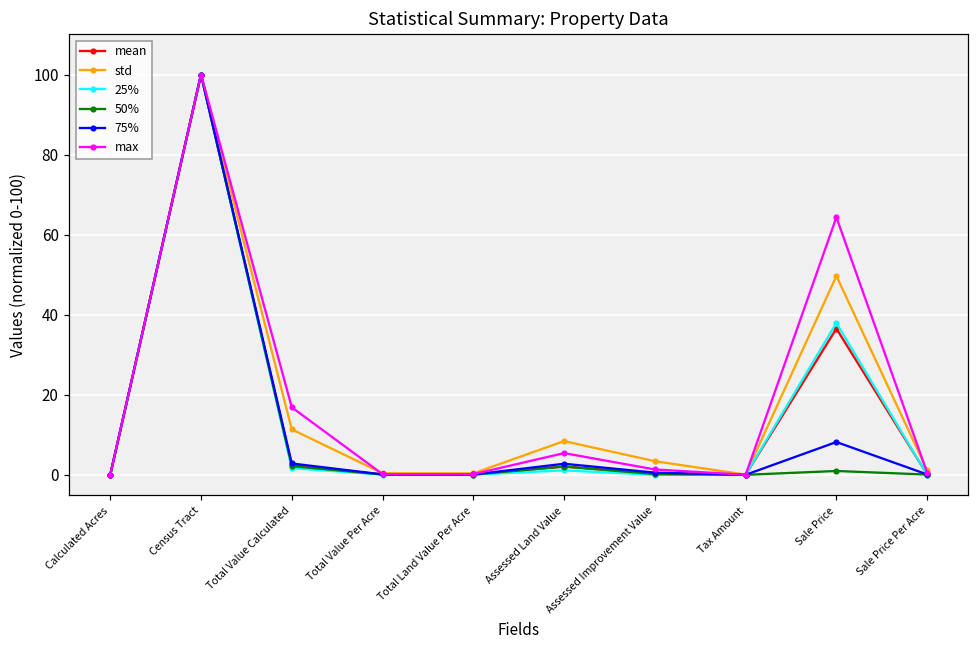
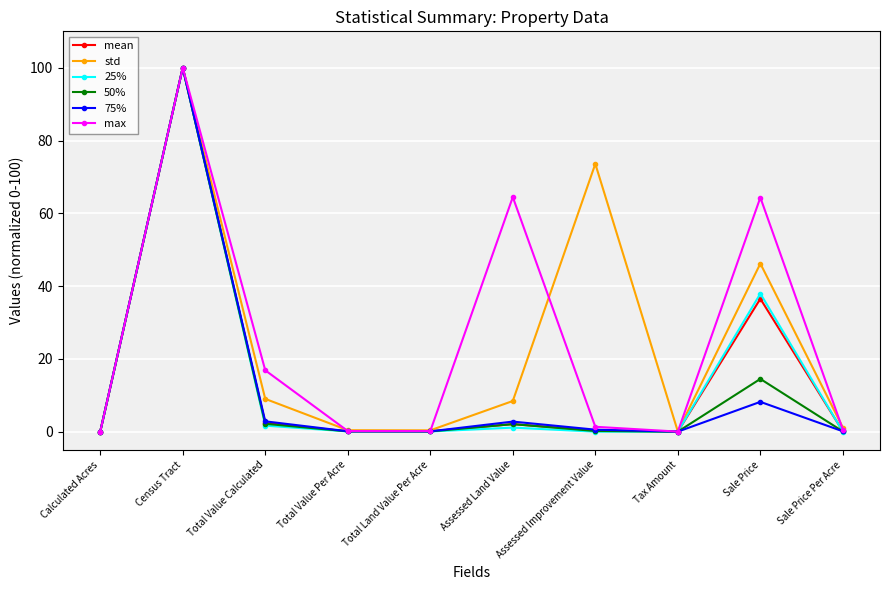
std, Total Value Calculated: 11 -> 9
max, Assessed Land Value: 5 -> 64
std, Assessed Improvement Value: 3 -> 74
std, Sale Price: 50 -> 46
50%, Sale Price: 1 -> 14
